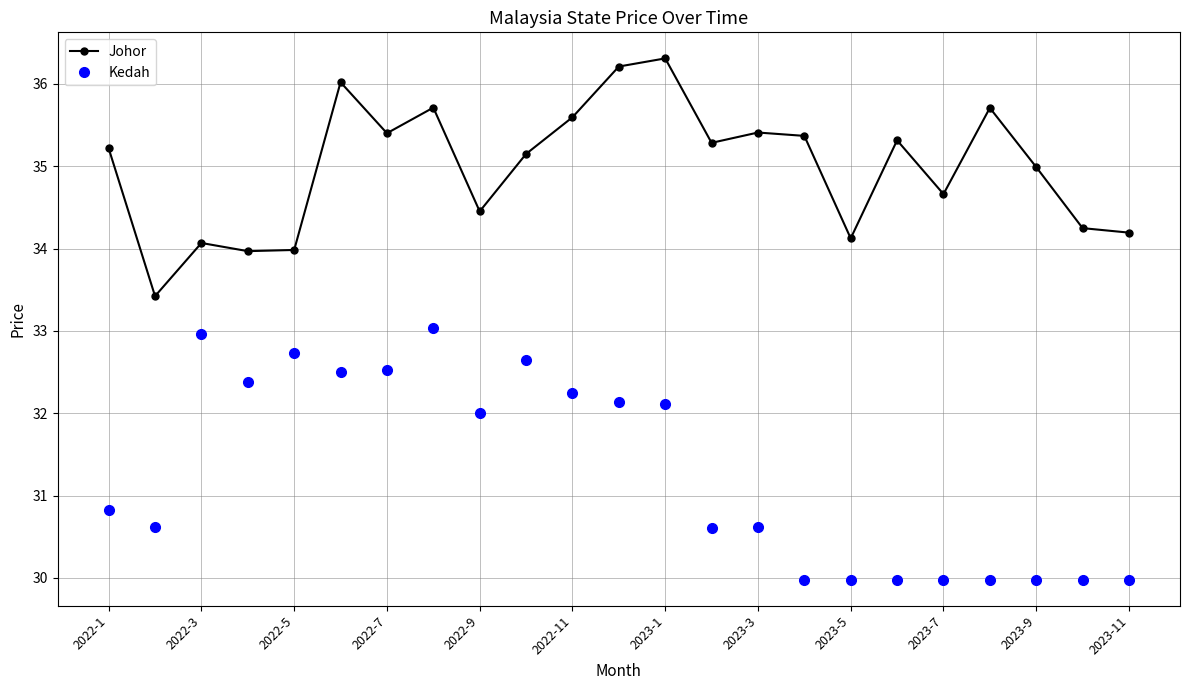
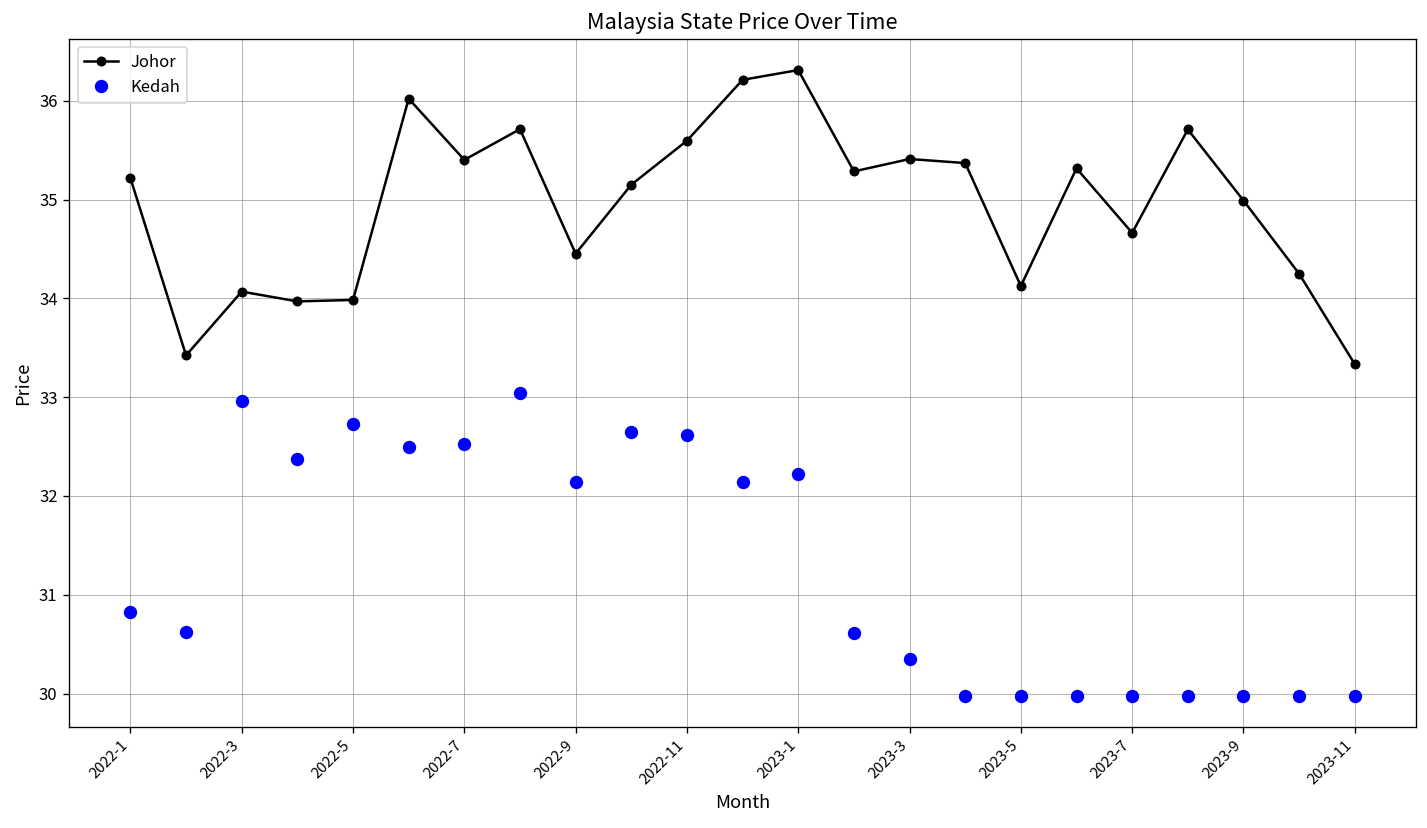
Kedah, 2022-9: 32.0 -> 32.1
Kedah, 2022-11: 32.3 -> 32.6
Kedah, 2023-1: 32.1 -> 32.2
Kedah, 2023-3: 30.6 -> 30.3
Johor, 2023-11: 34.2 -> 33.3
